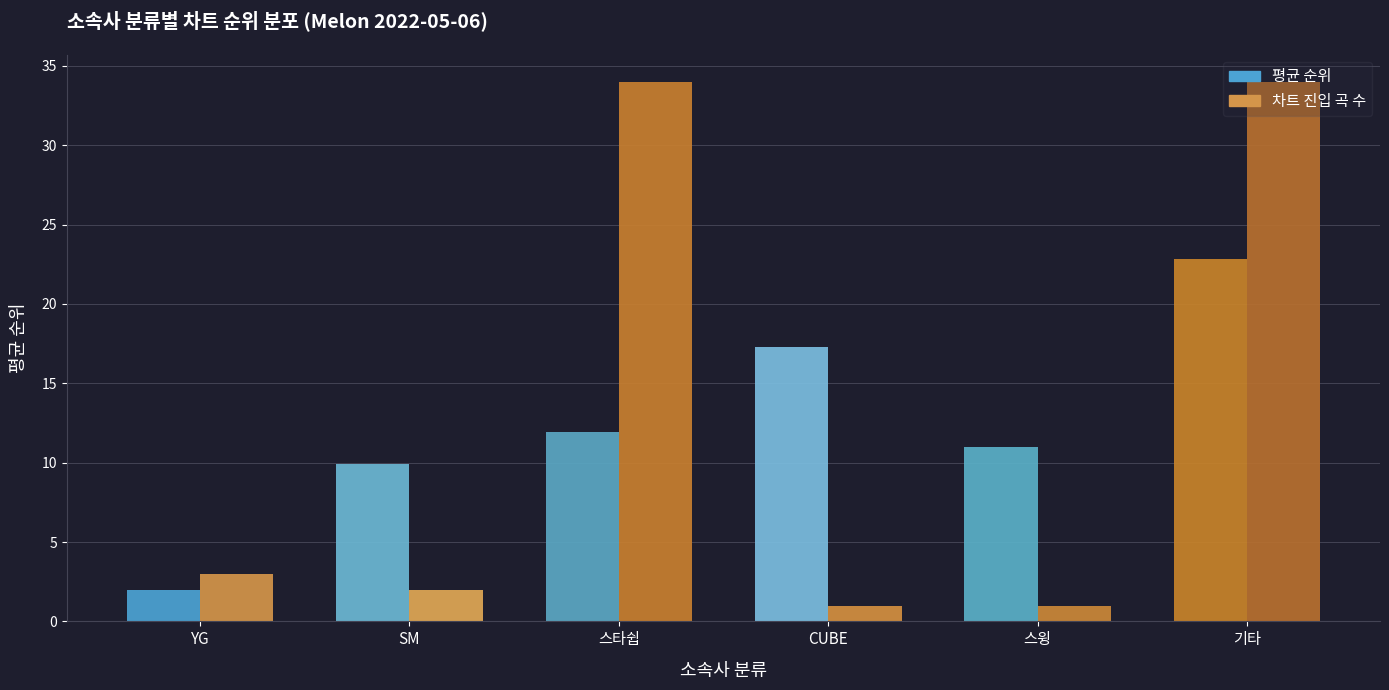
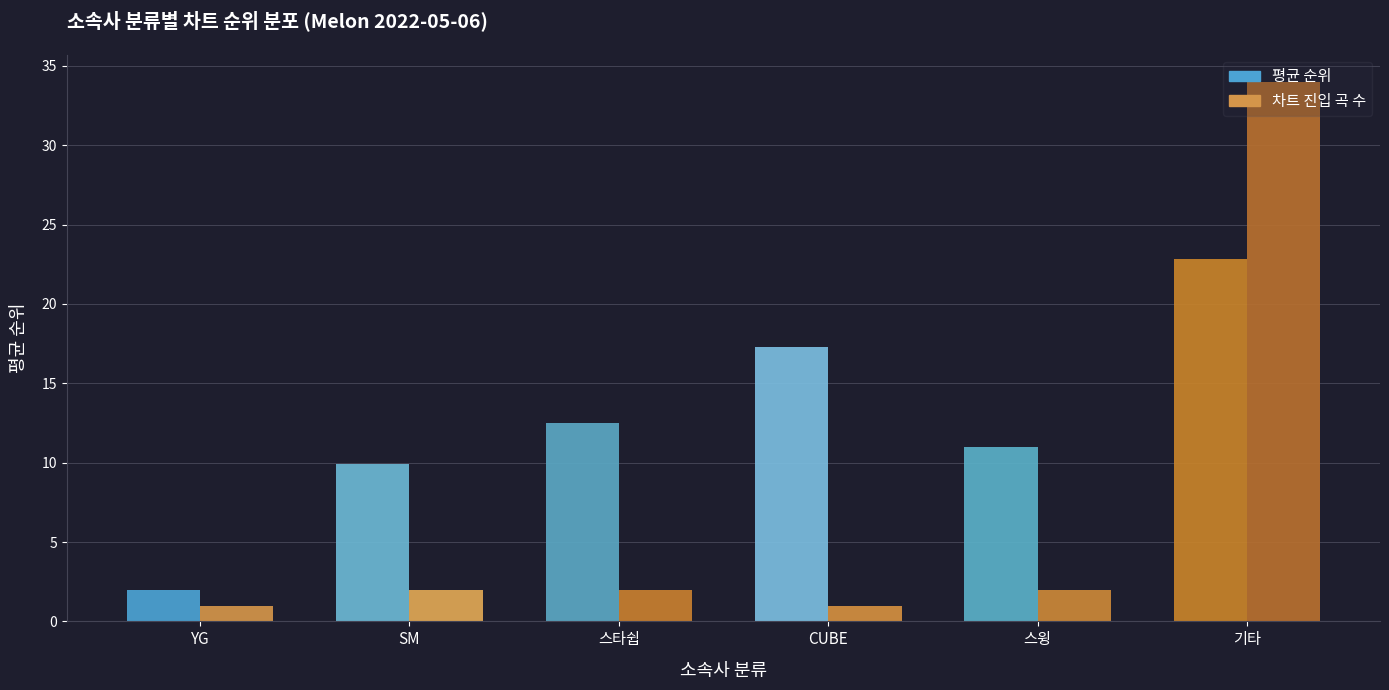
차트 진입 곡 수, YG: 3 -> 1
평균 순위, 스타쉽: 11.9 -> 12.5
차트 진입 곡 수, 스타쉽: 34 -> 2
차트 진입 곡 수, 스윙: 1 -> 2
